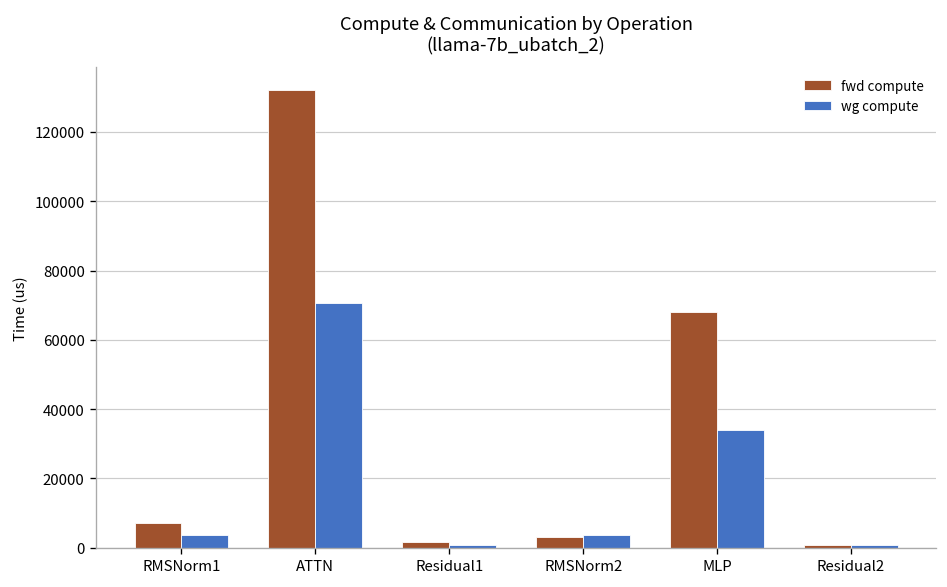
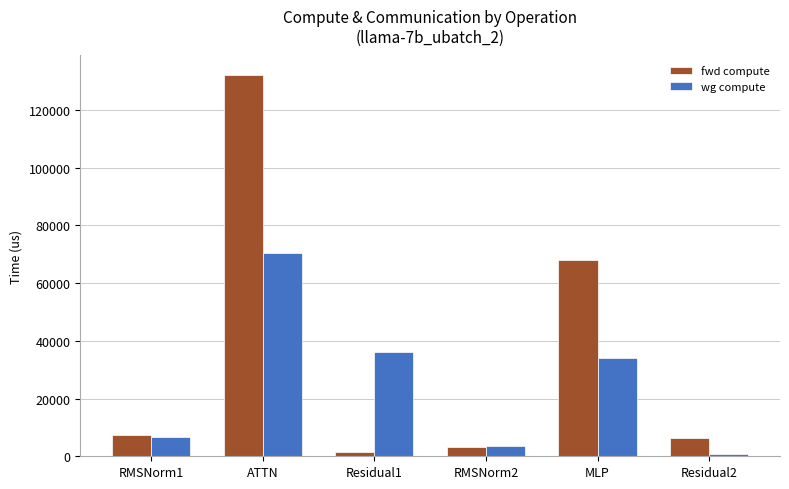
wg compute, RMSNorm1: 4000 -> 7000
wg compute, Residual1: 1000 -> 36000
fwd compute, Residual2: 1000 -> 6000
